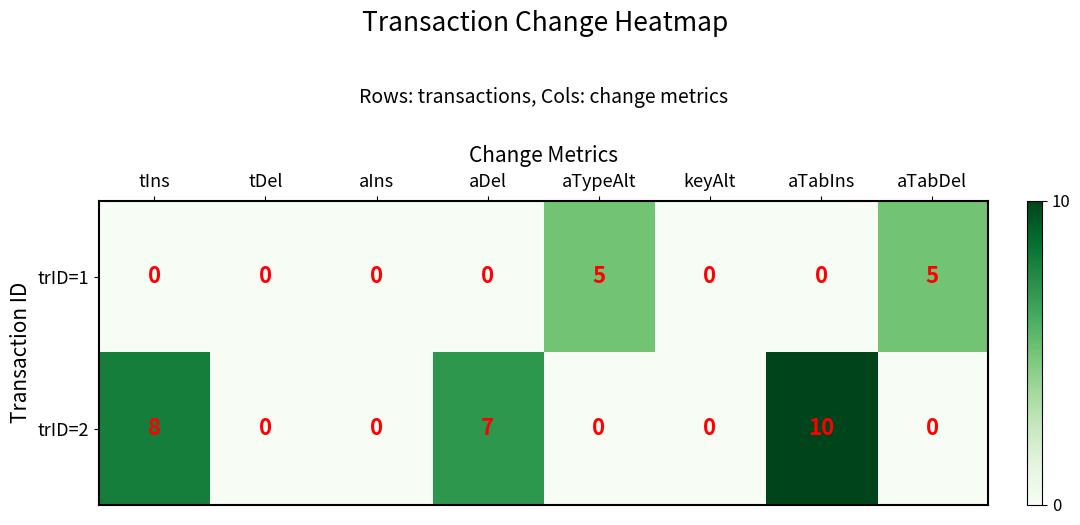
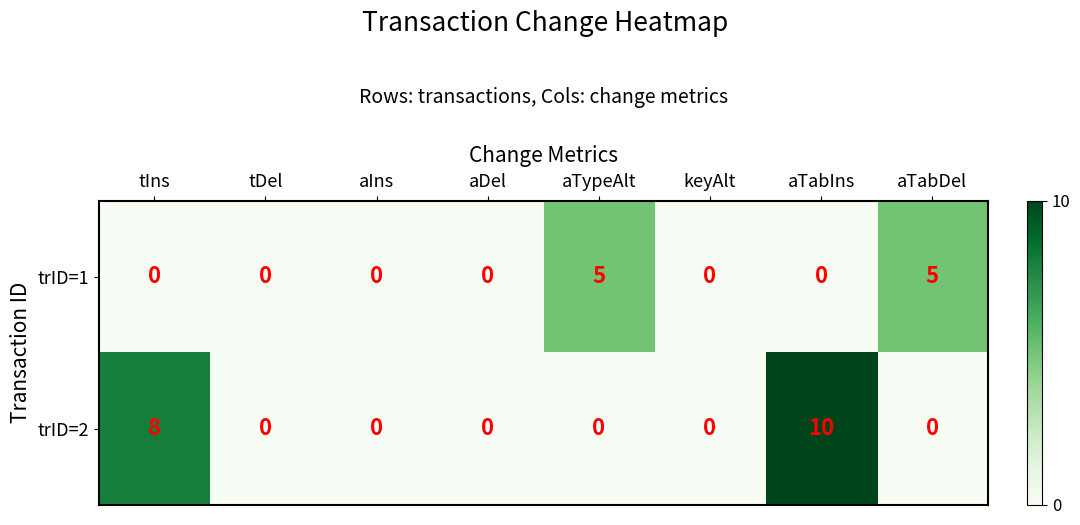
trID=2, aDel: 7 -> 0
